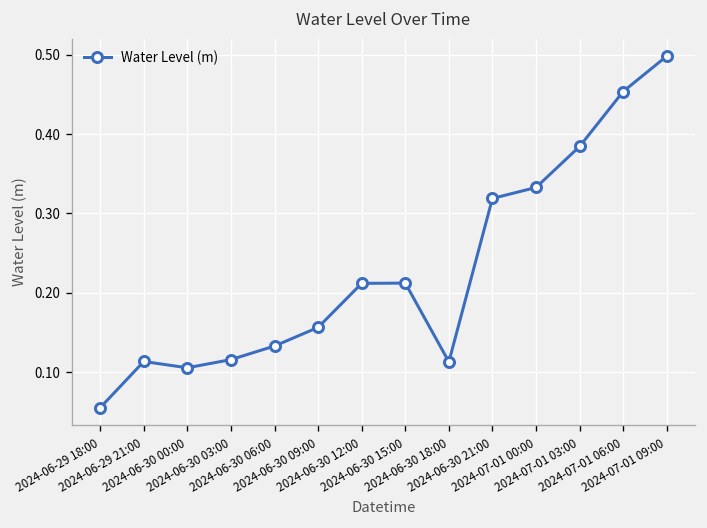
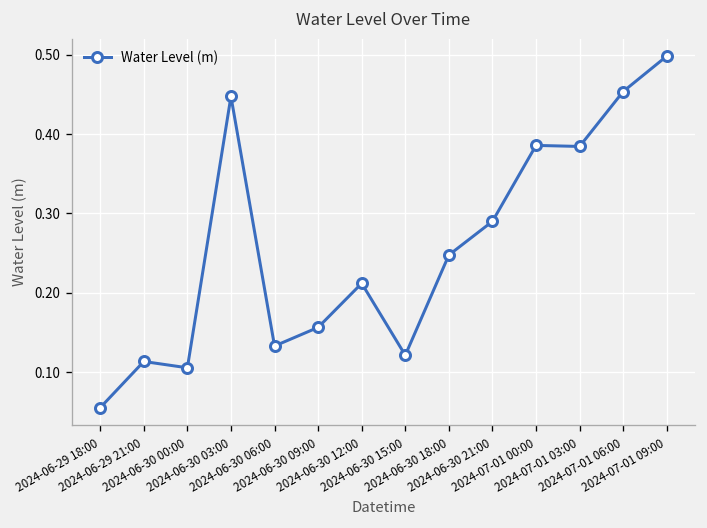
2024-06-30 03:00: 0.12 -> 0.45
2024-06-30 15:00: 0.21 -> 0.12
2024-06-30 18:00: 0.11 -> 0.25
2024-06-30 21:00: 0.32 -> 0.29
2024-07-01 00:00: 0.33 -> 0.39
